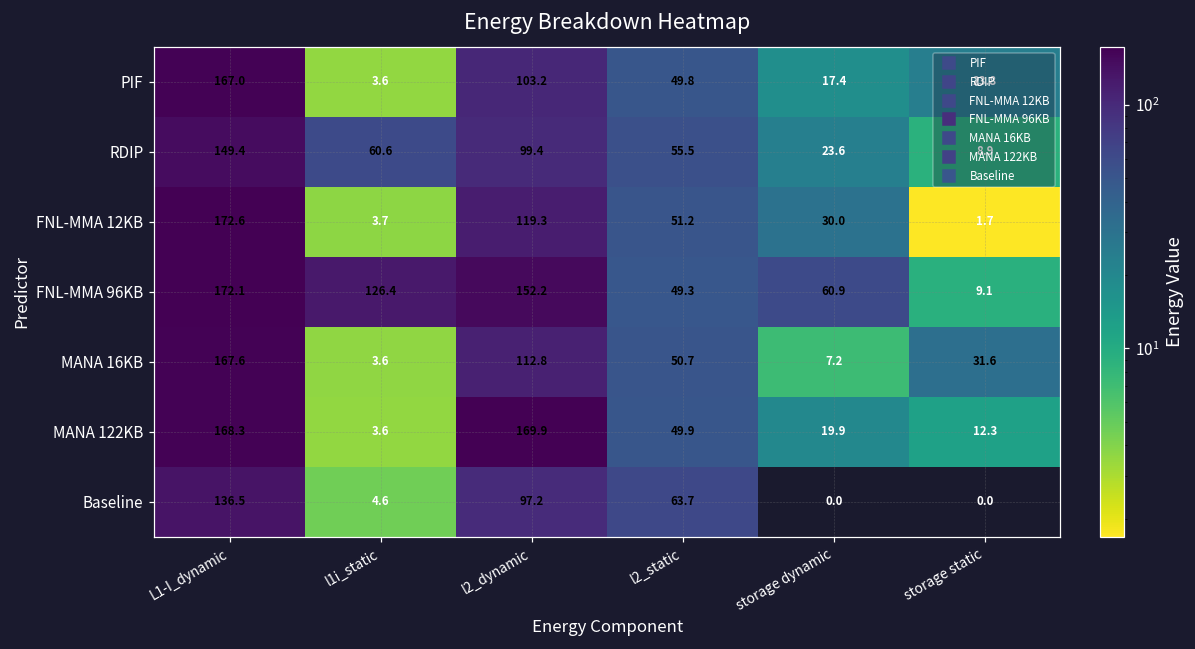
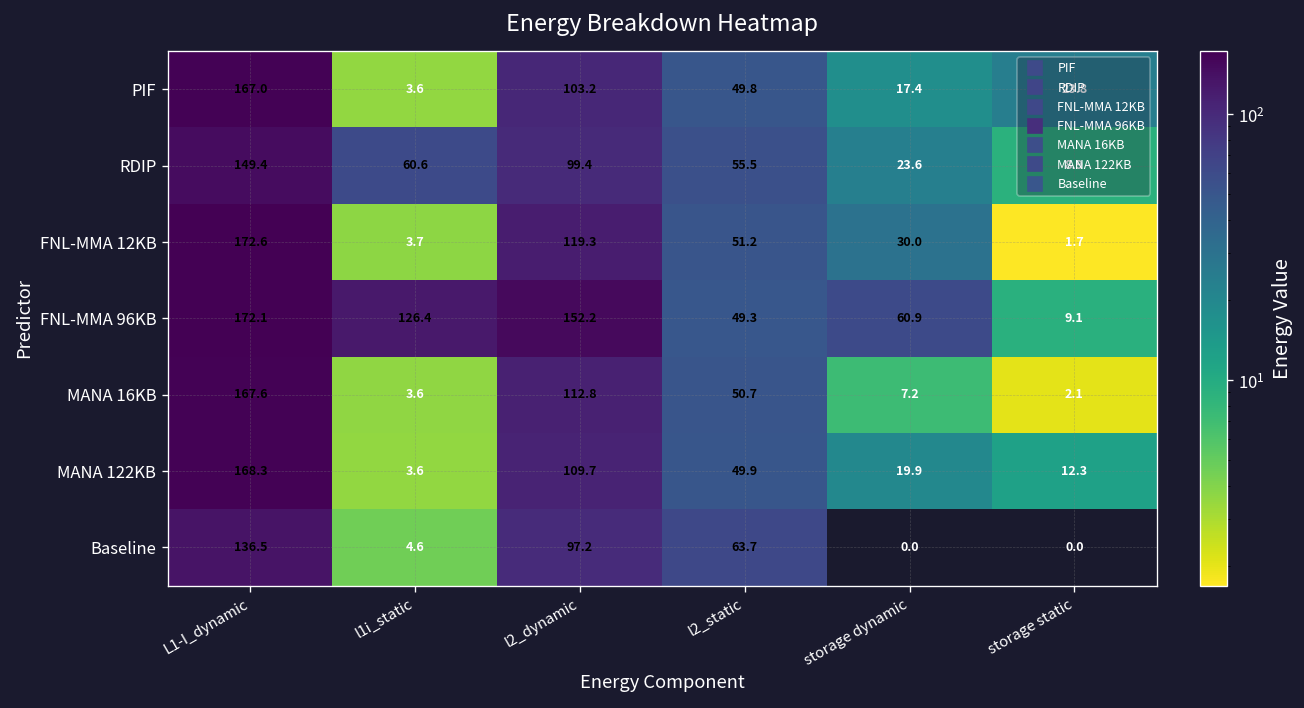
MANA 16KB, storage static: 31.6 -> 2.1
MANA 122KB, l2_dynamic: 169.9 -> 109.7
